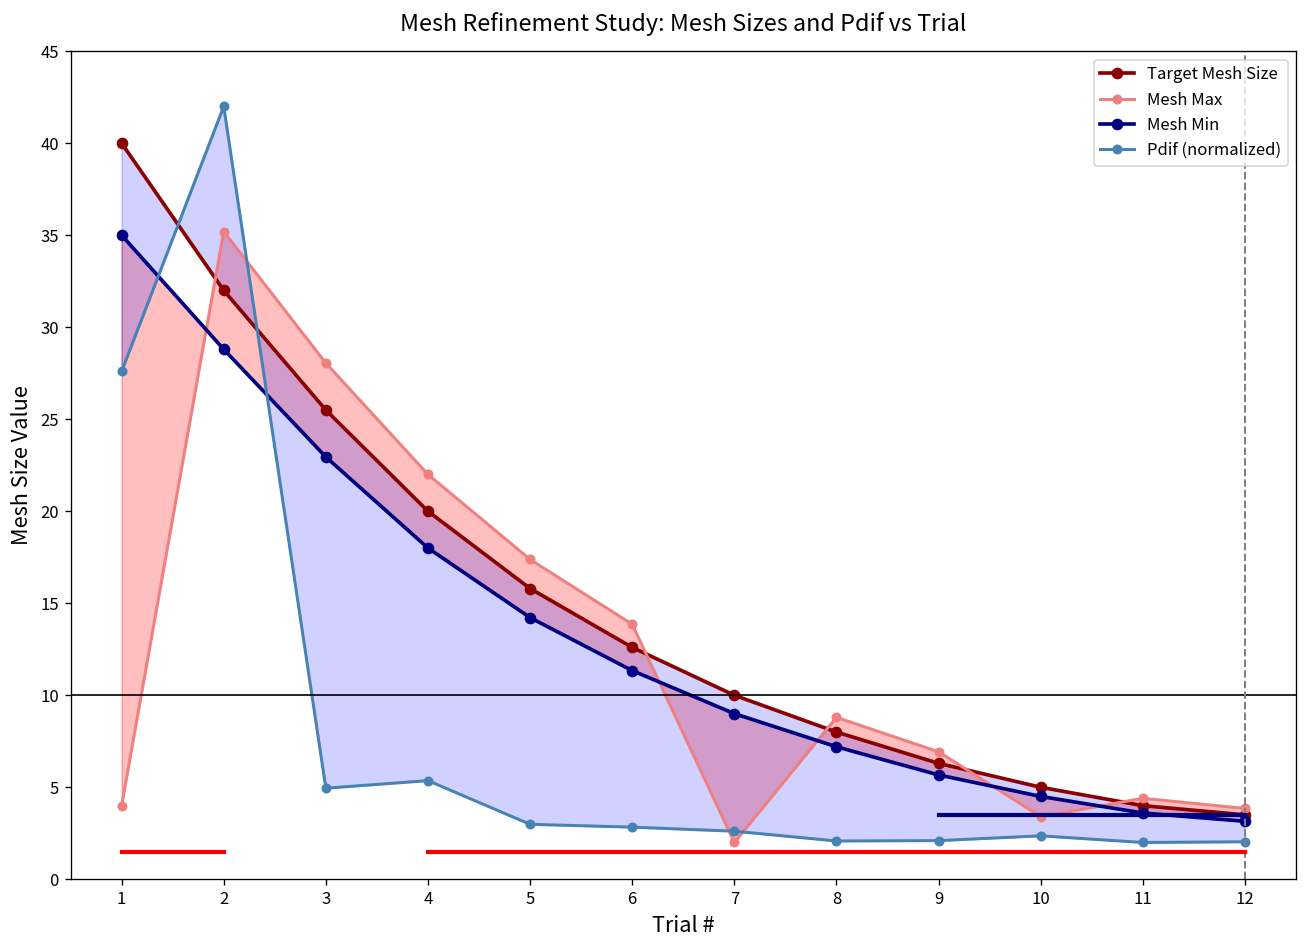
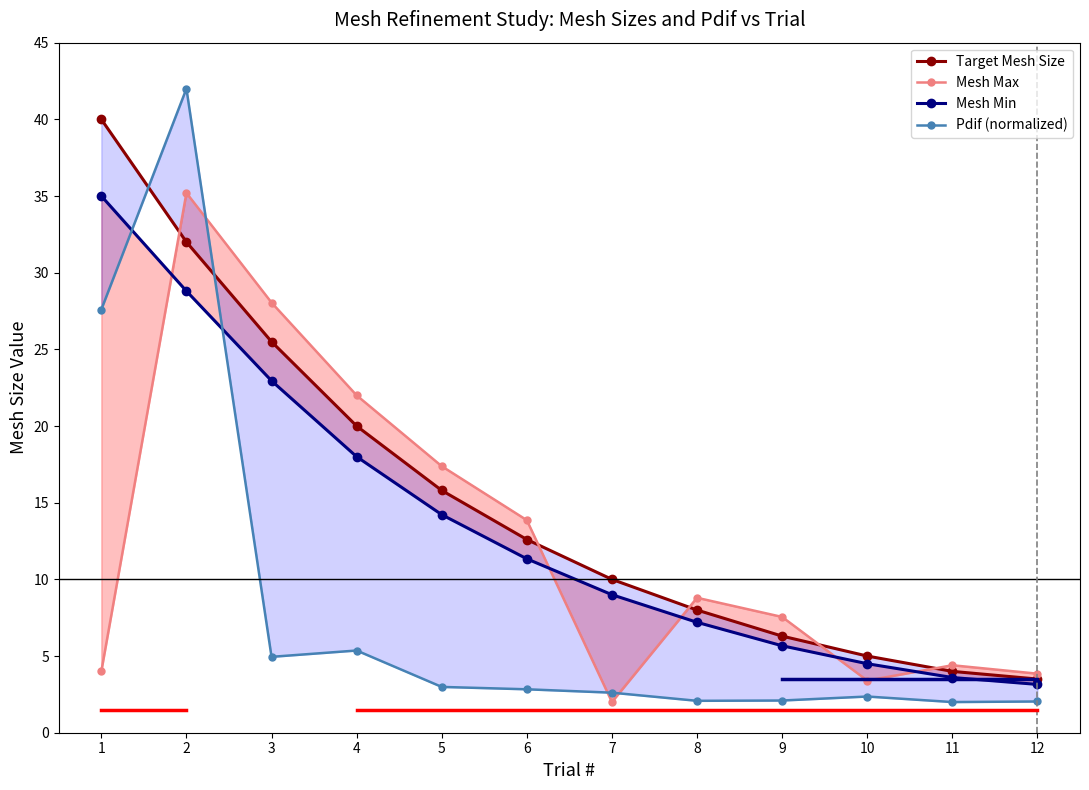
Mesh Max, 9: 6.9 -> 7.6
